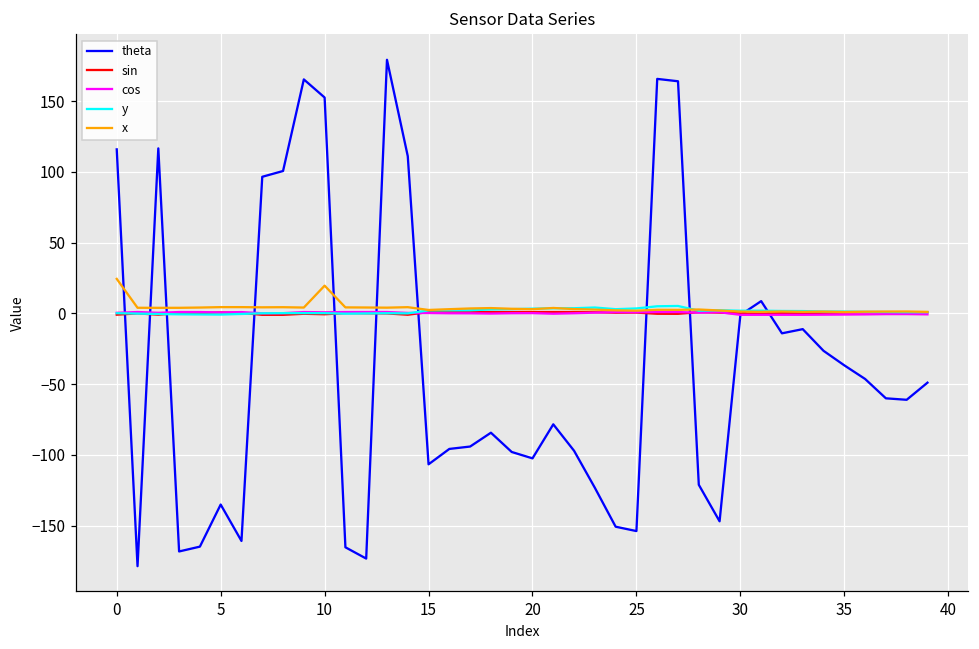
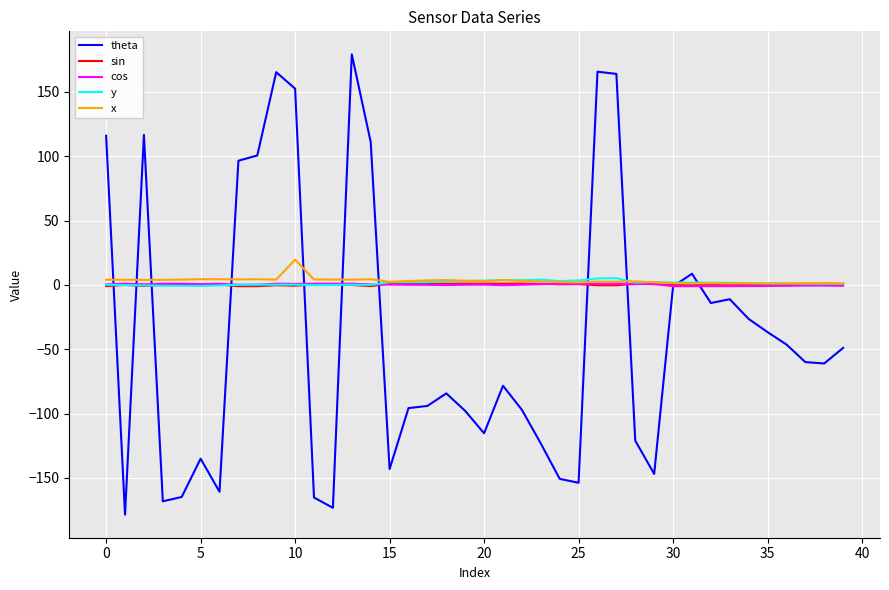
x, 0: 24 -> 4
theta, 15: -107 -> -143
theta, 20: -102 -> -115
